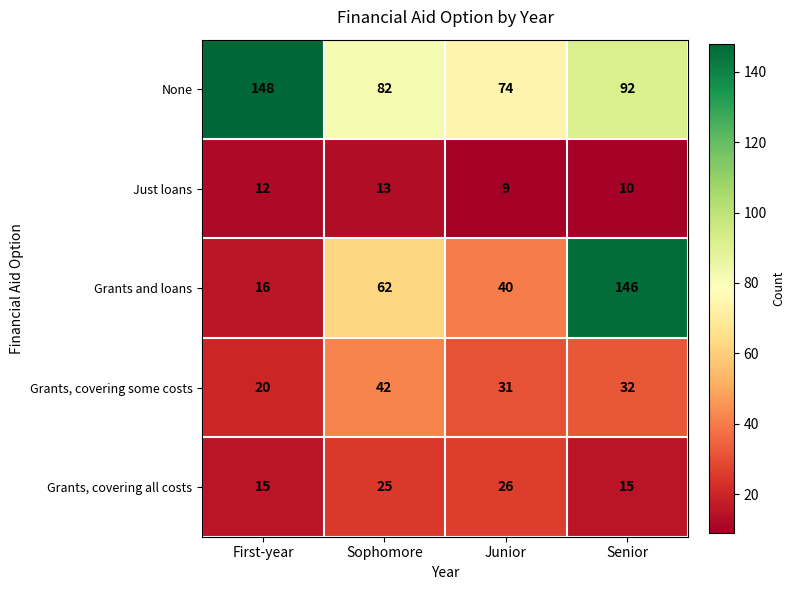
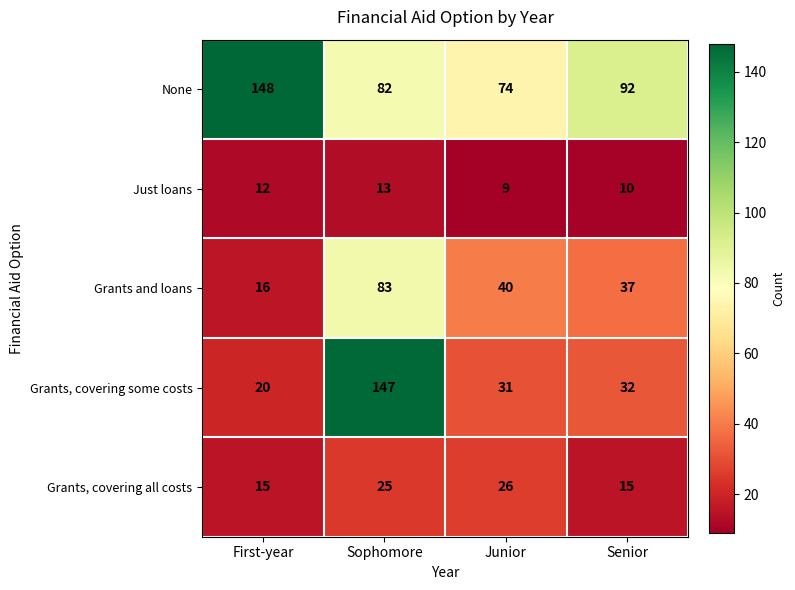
Grants and loans, Sophomore: 62 -> 83
Grants and loans, Senior: 146 -> 37
Grants, covering some costs, Sophomore: 42 -> 147
